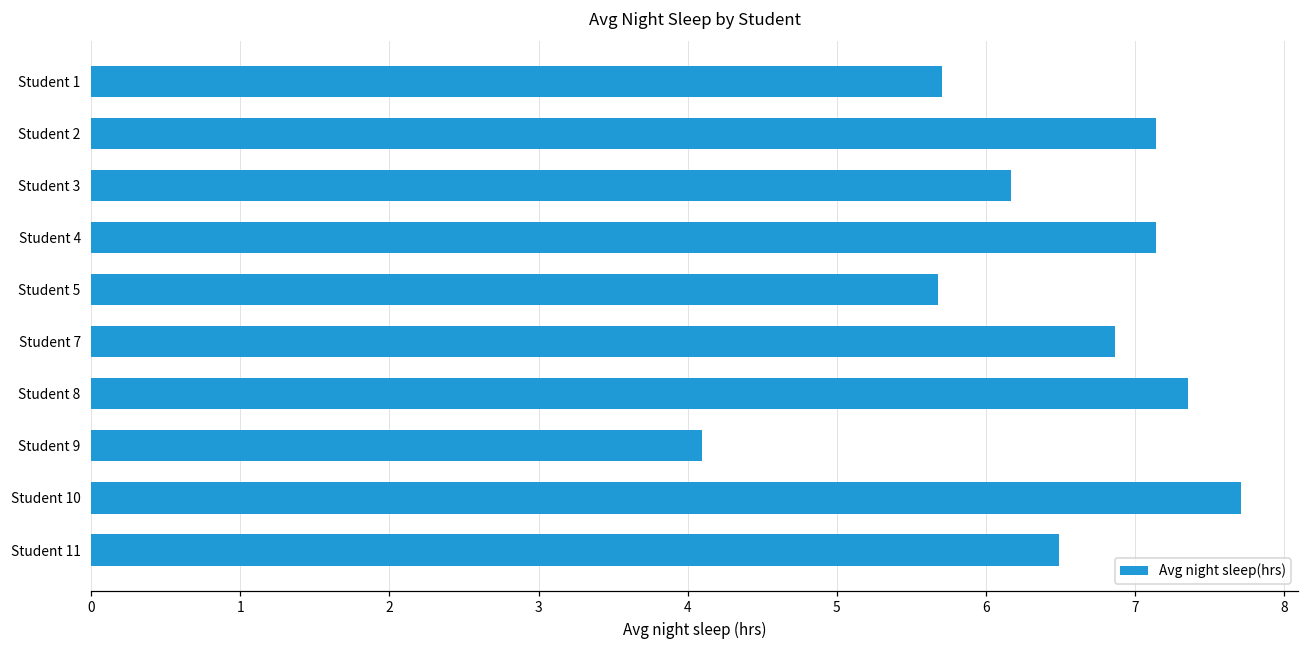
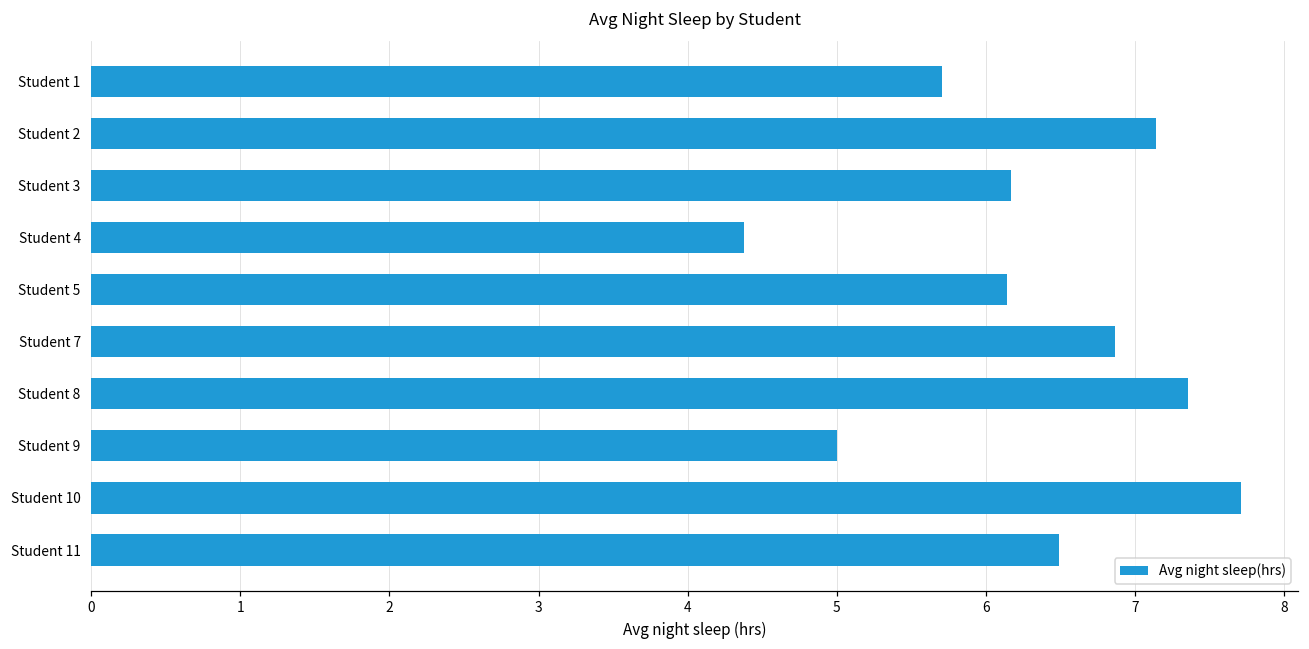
Student 4: 7.14 -> 4.38
Student 5: 5.68 -> 6.14
Student 9: 4.1 -> 5.0
